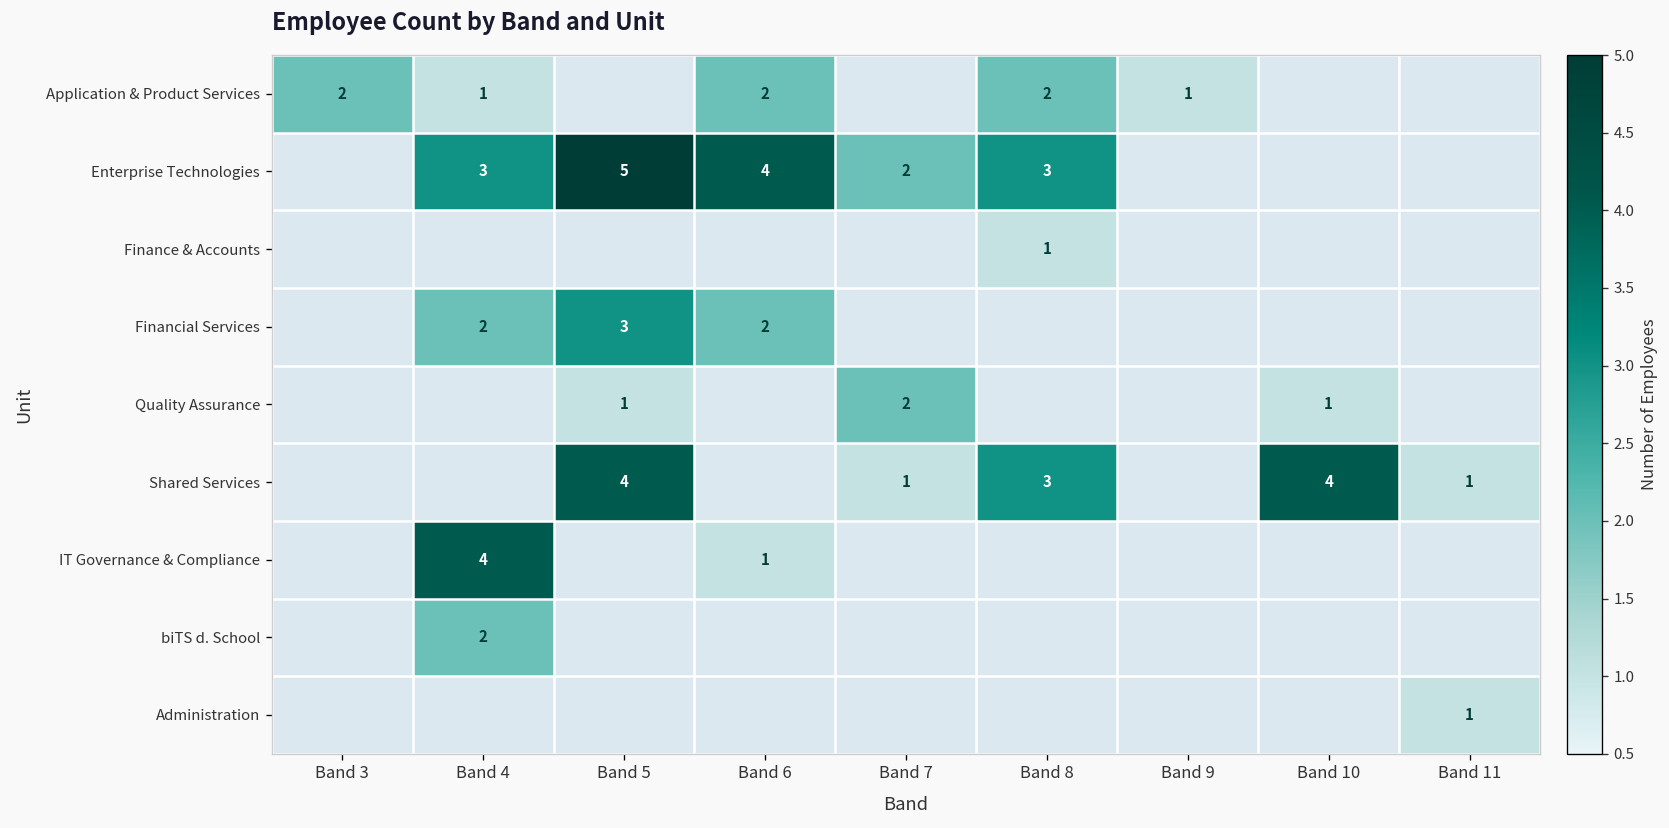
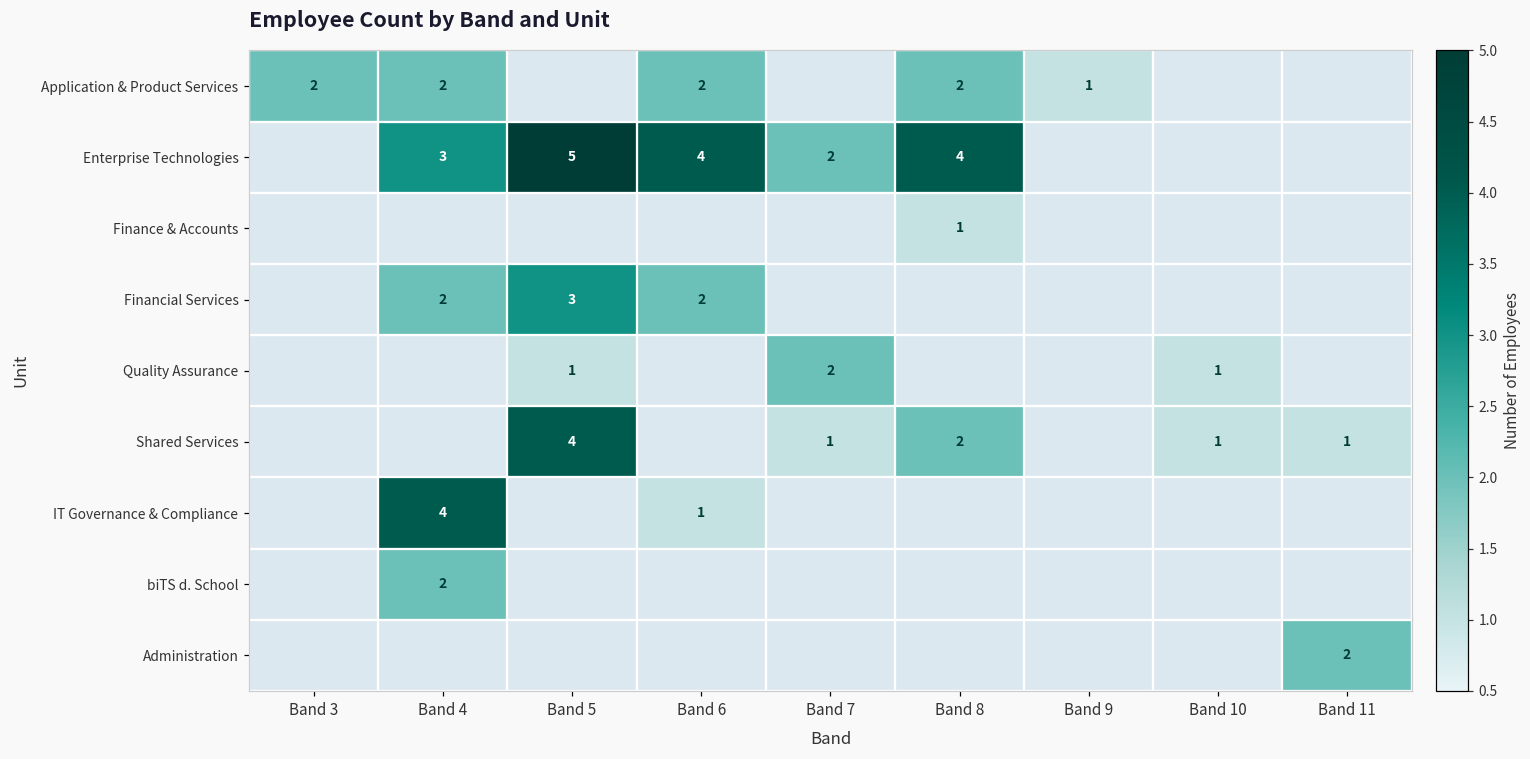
Application & Product Services, Band 4: 1 -> 2
Enterprise Technologies, Band 8: 3 -> 4
Shared Services, Band 8: 3 -> 2
Shared Services, Band 10: 4 -> 1
Administration, Band 11: 1 -> 2
